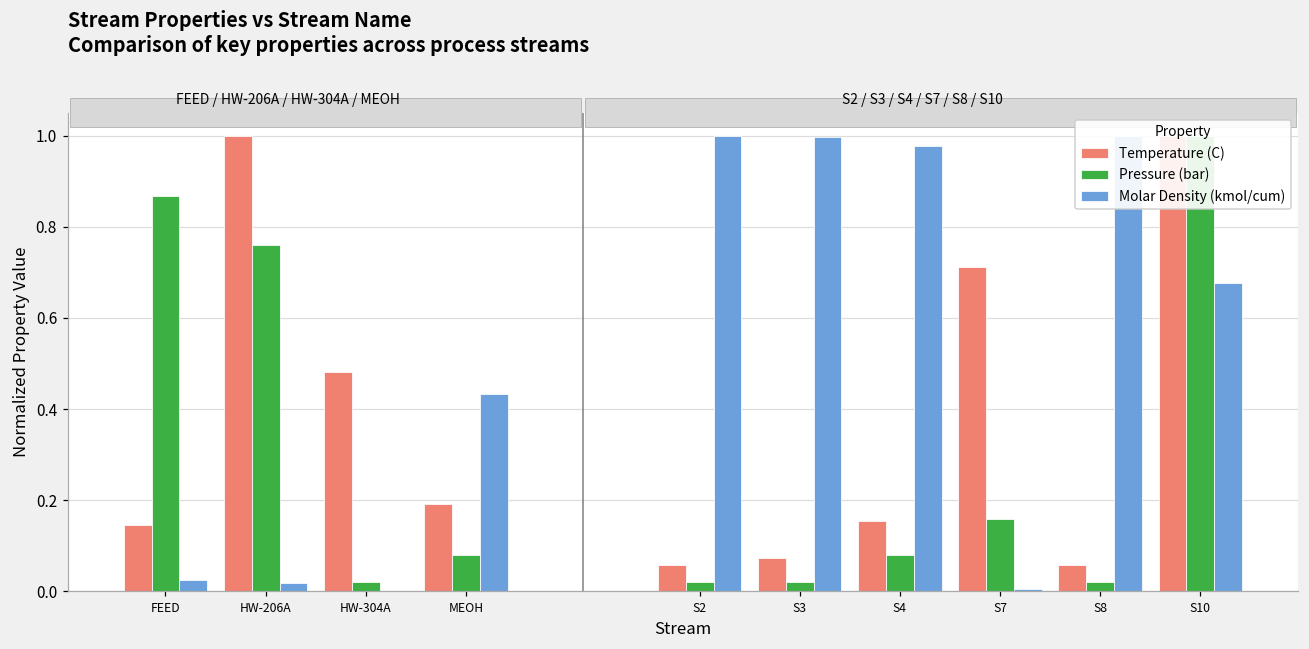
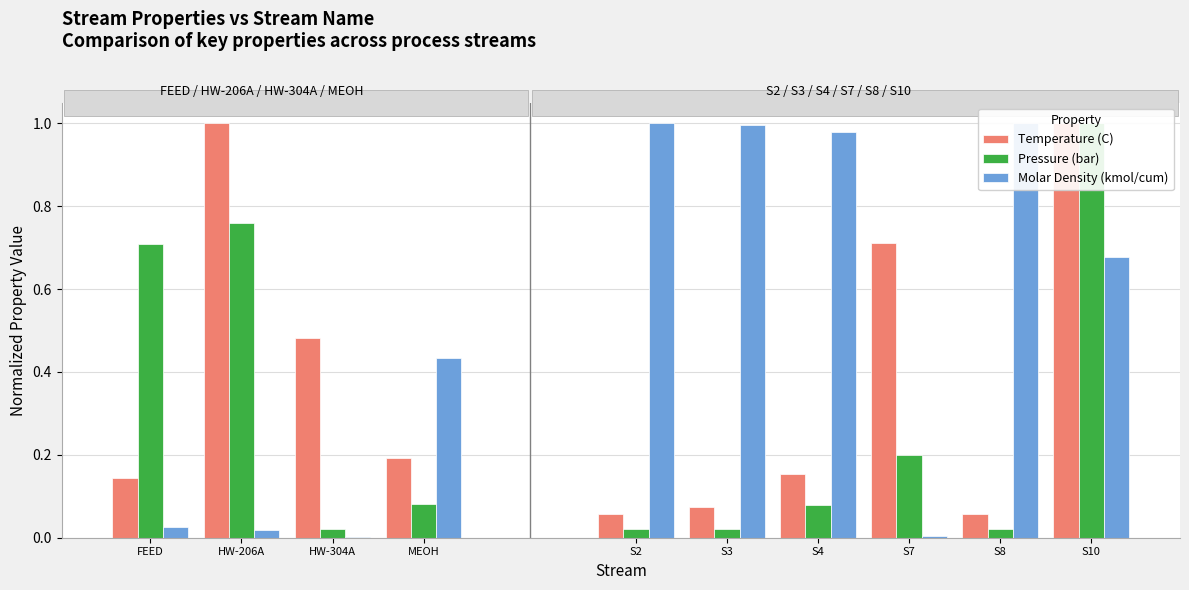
Pressure (bar), FEED: 0.87 -> 0.71
Pressure (bar), S7: 0.16 -> 0.20
